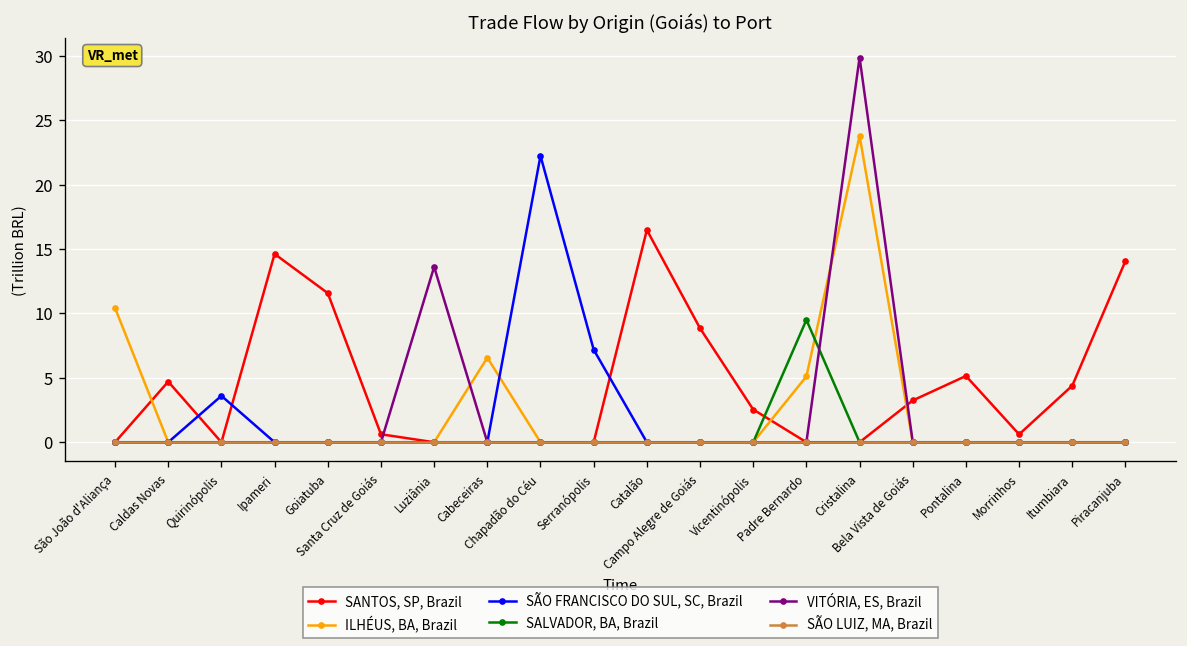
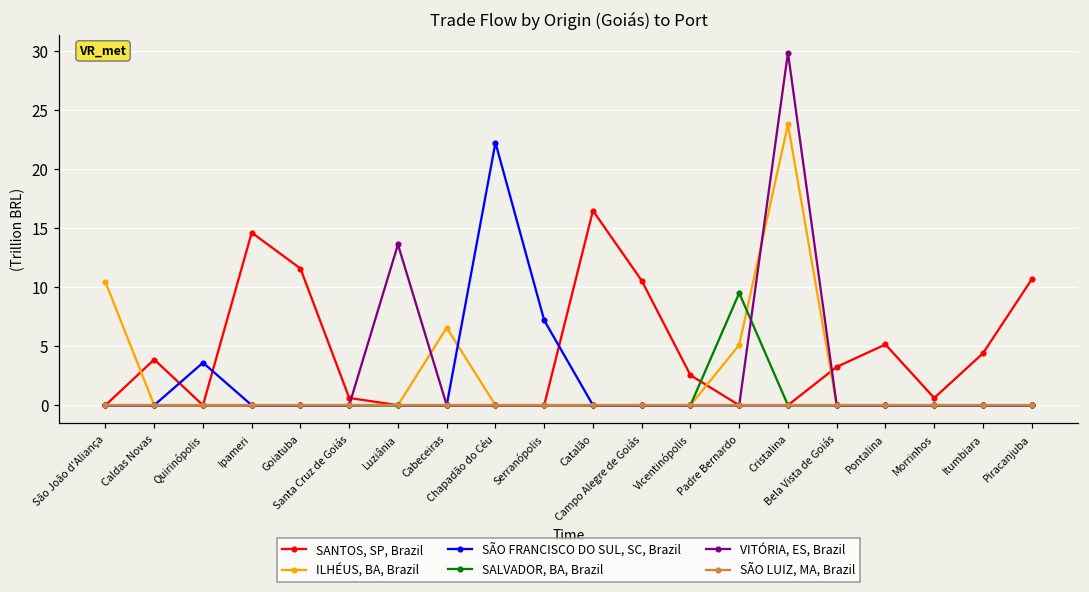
SANTOS, SP, Brazil, Caldas Novas: 4.7 -> 3.9
SANTOS, SP, Brazil, Campo Alegre de Goiás: 8.8 -> 10.6
SANTOS, SP, Brazil, Piracanjuba: 14.1 -> 10.7
